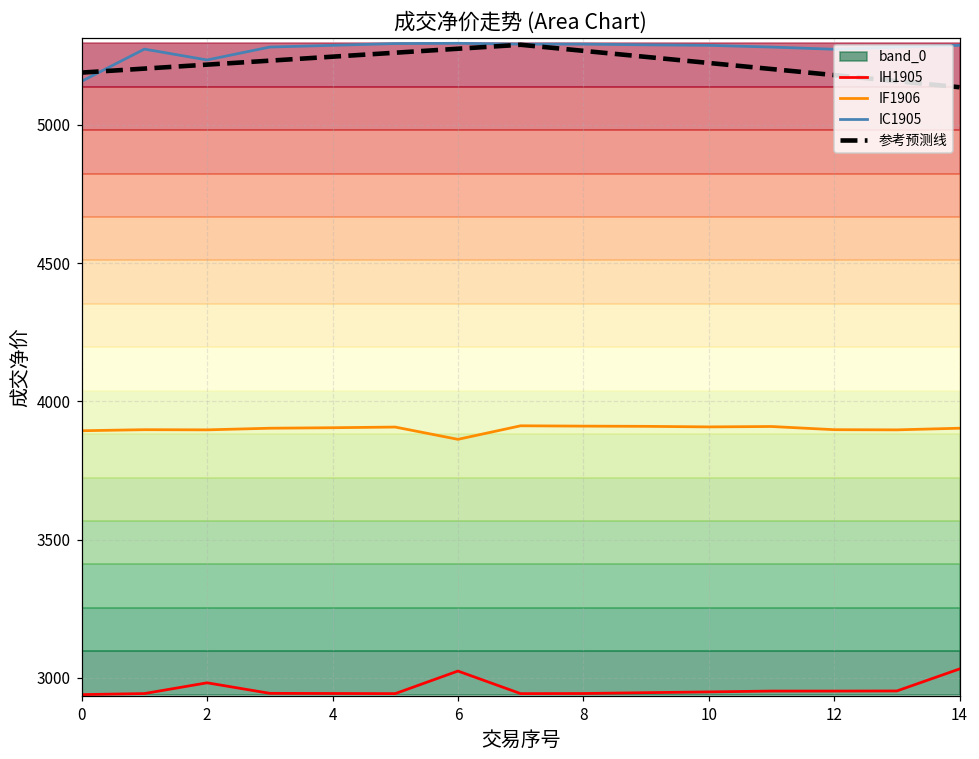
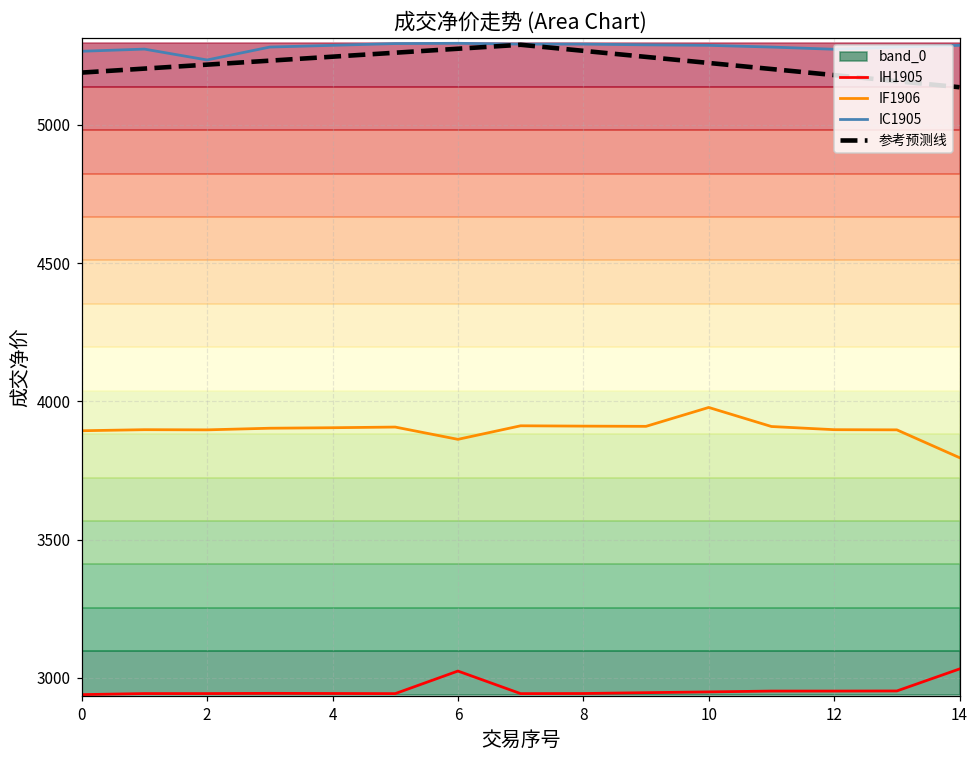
IC1905, 0: 5160 -> 5270
IH1905, 2: 2980 -> 2940
IF1906, 10: 3910 -> 3980
IF1906, 14: 3900 -> 3800
